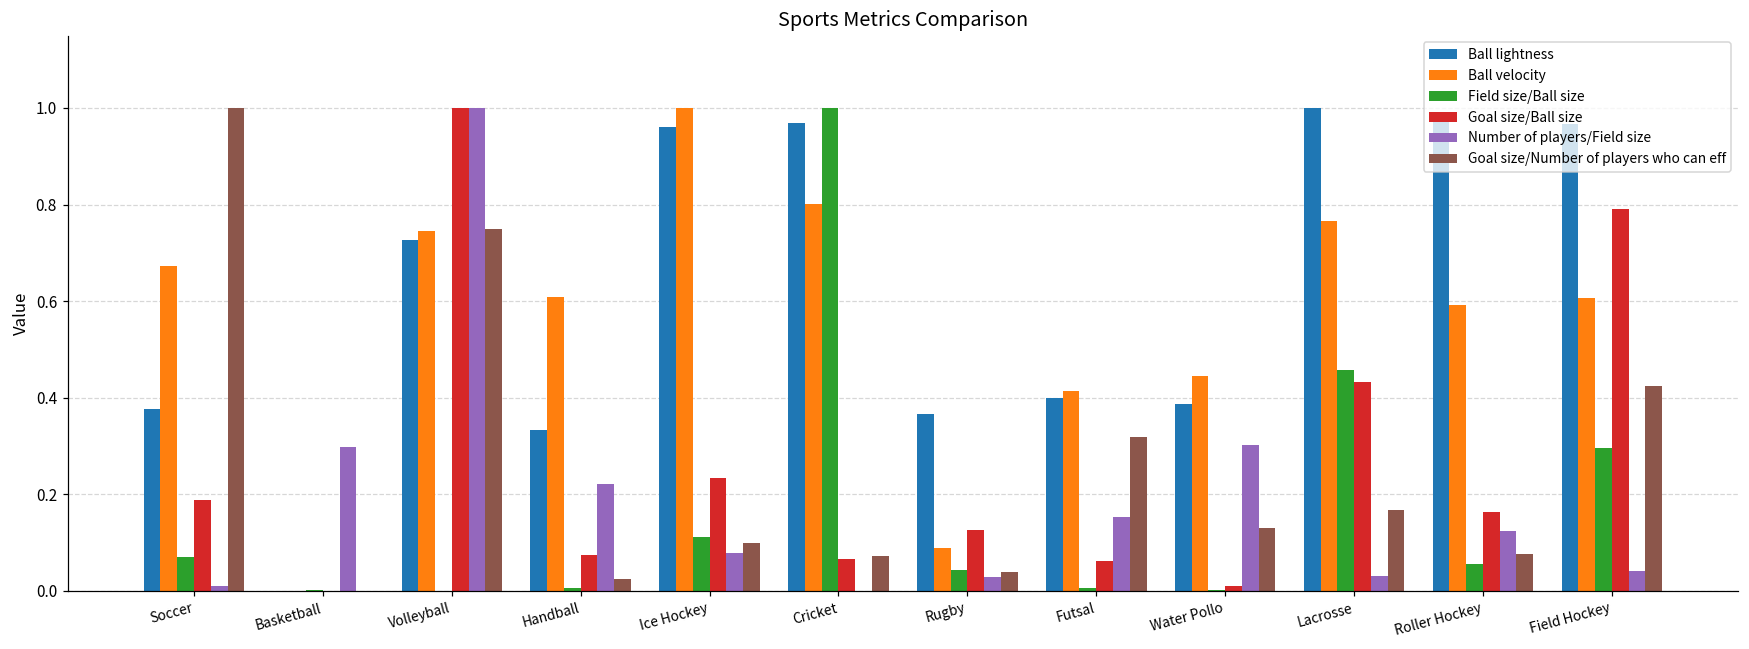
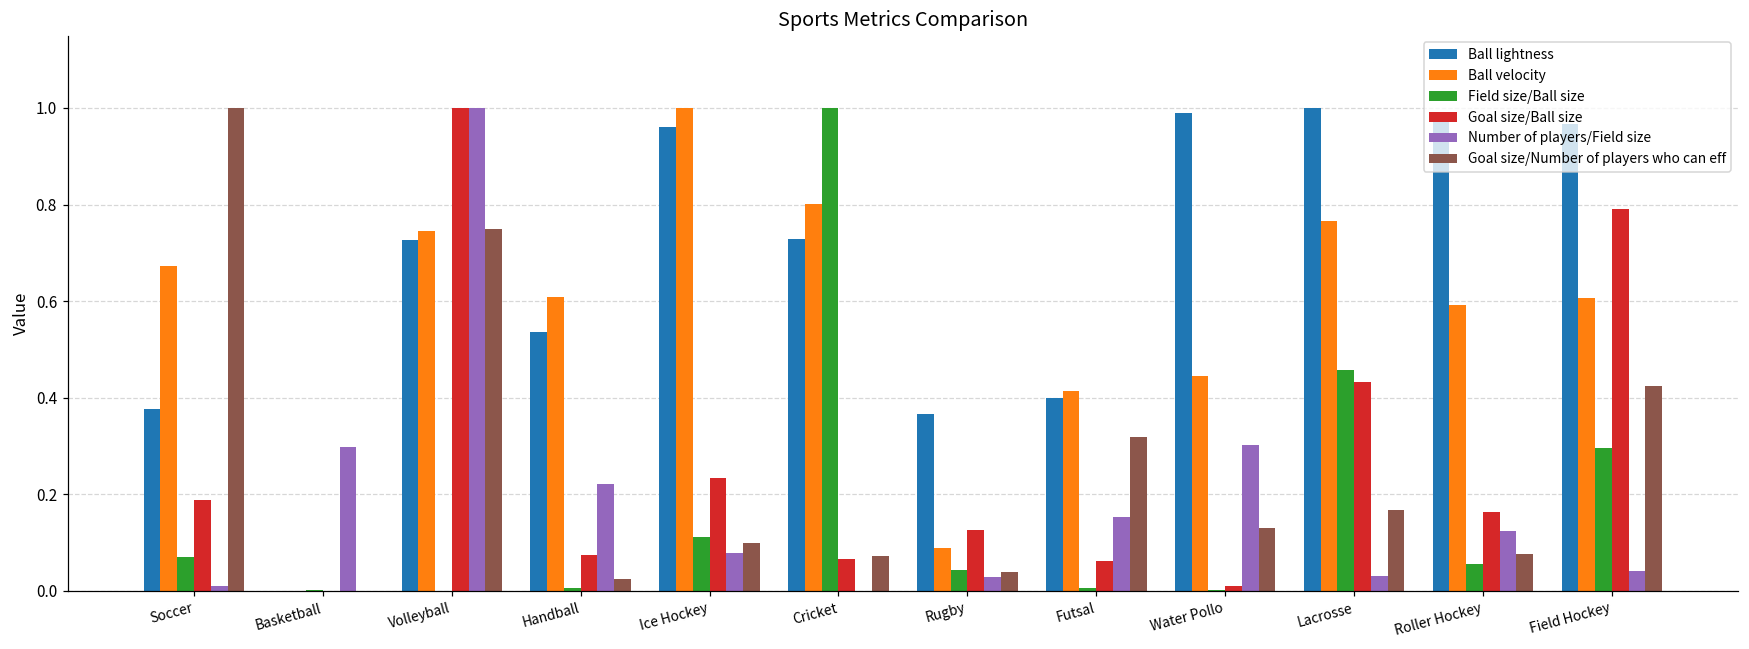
Ball lightness, Handball: 0.33 -> 0.54
Ball lightness, Cricket: 0.97 -> 0.73
Ball lightness, Water Pollo: 0.39 -> 0.99
